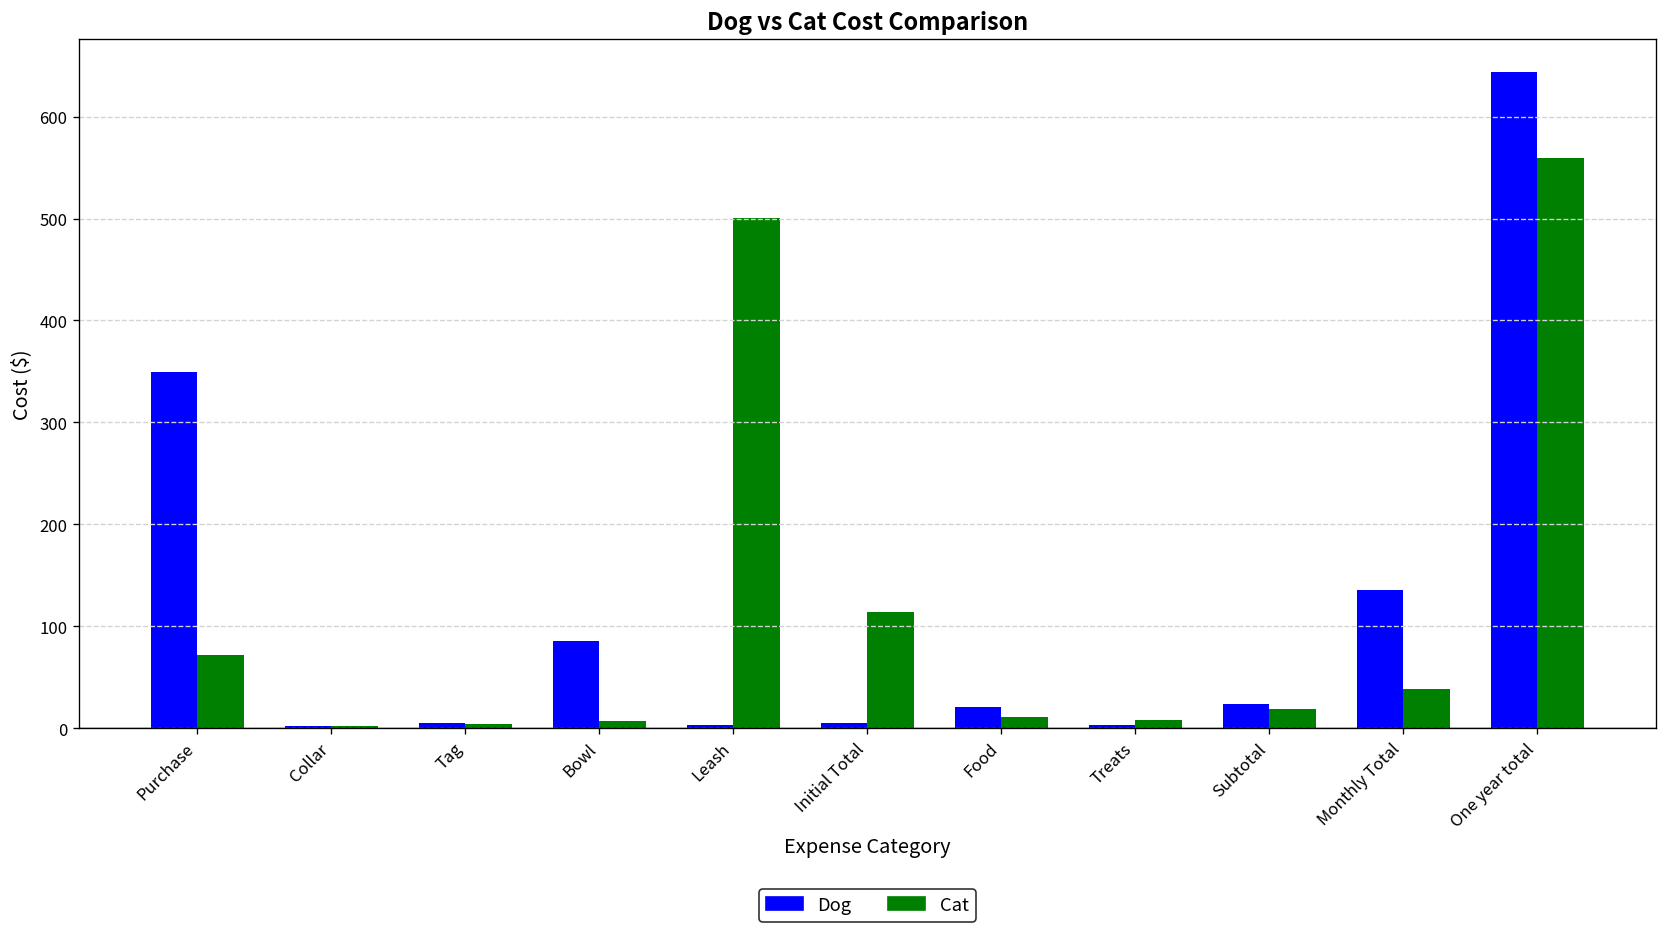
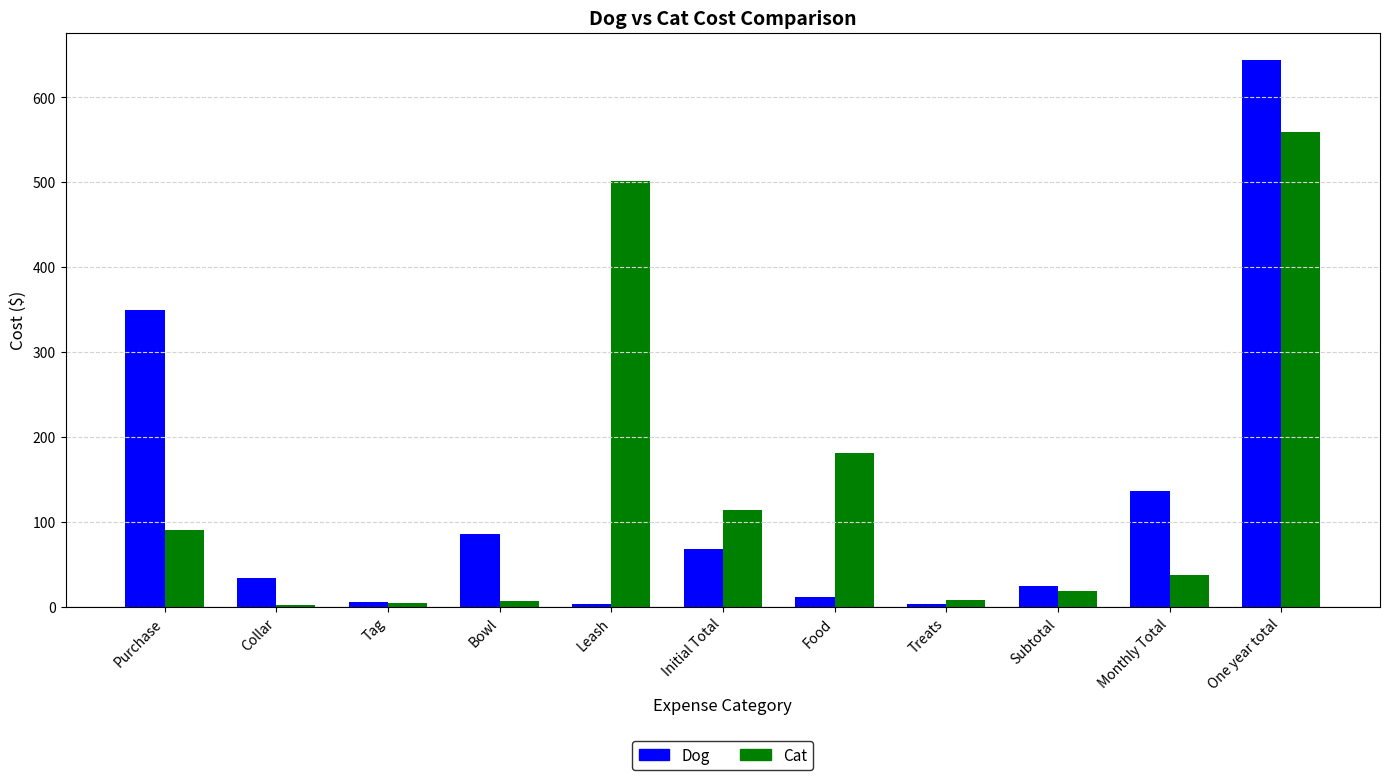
Cat, Purchase: 70 -> 90
Dog, Collar: 0 -> 30
Dog, Initial Total: 10 -> 70
Dog, Food: 20 -> 10
Cat, Food: 10 -> 180
